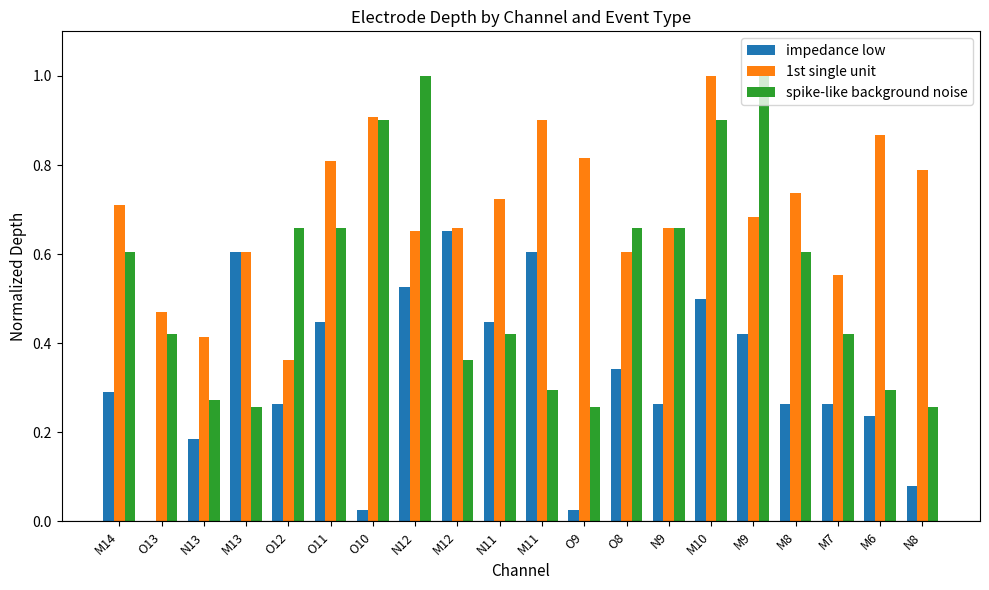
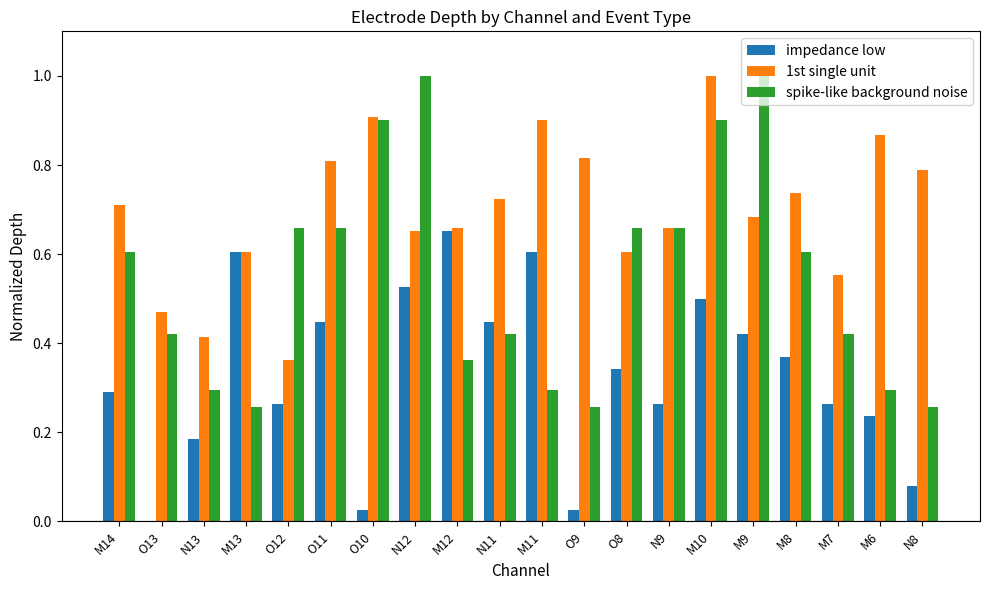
spike-like background noise, N13: 0.27 -> 0.30
impedance low, M8: 0.26 -> 0.37
